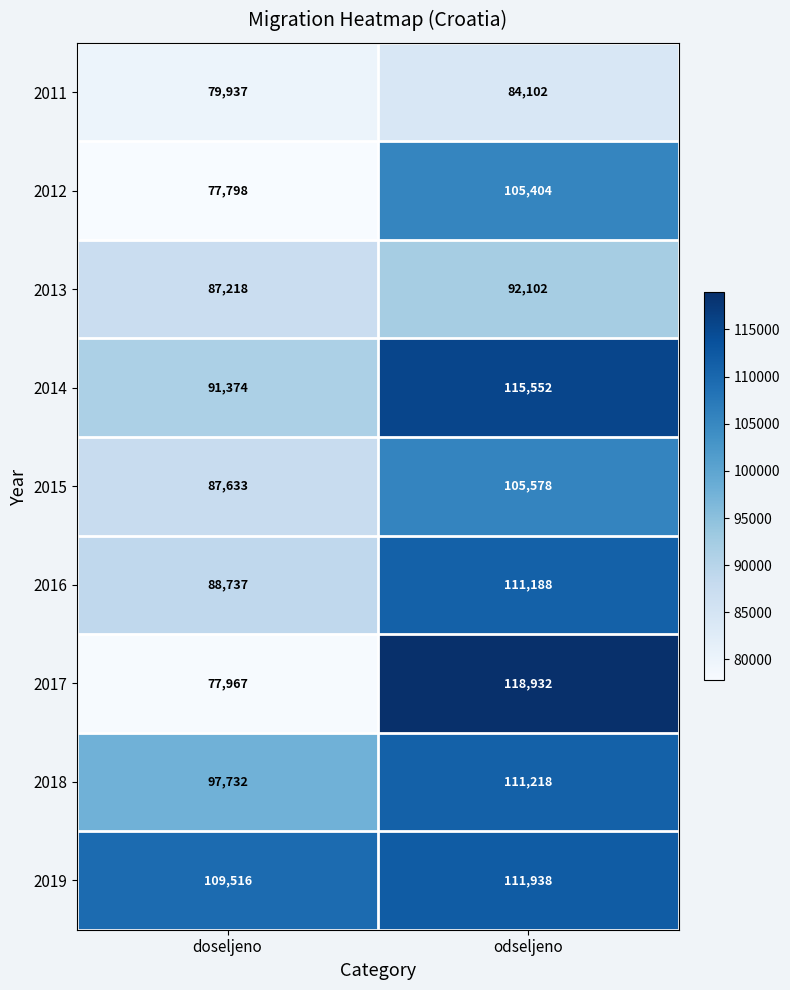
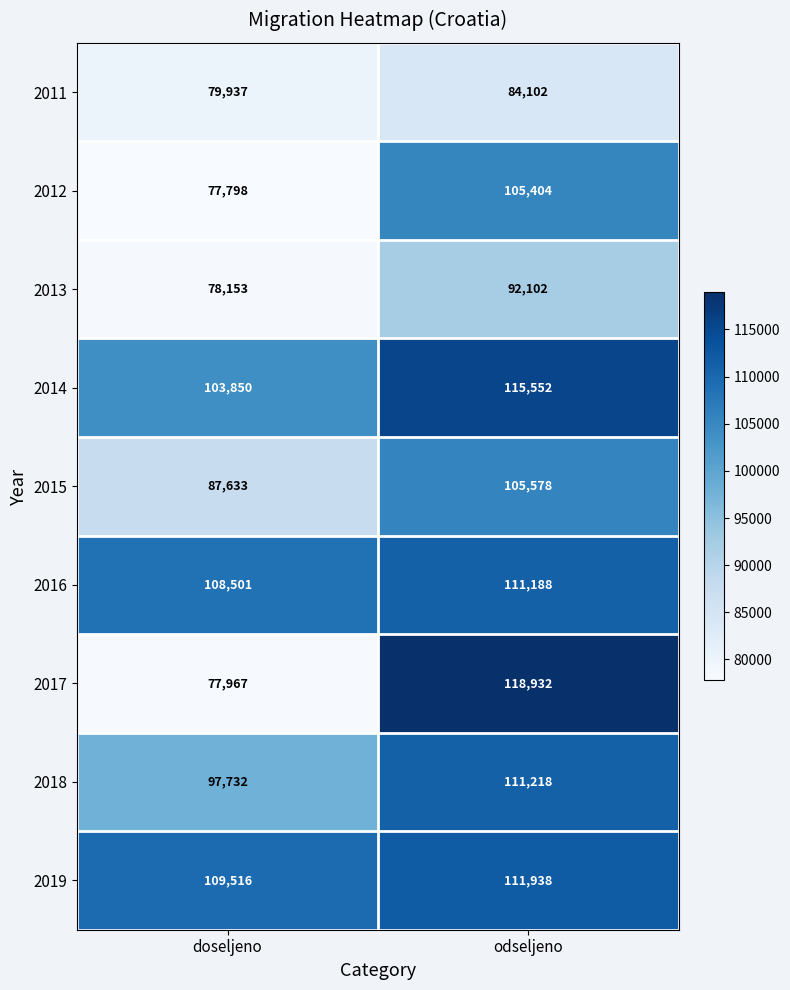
2013, doseljeno: 87,218 -> 78,153
2014, doseljeno: 91,374 -> 103,850
2016, doseljeno: 88,737 -> 108,501
